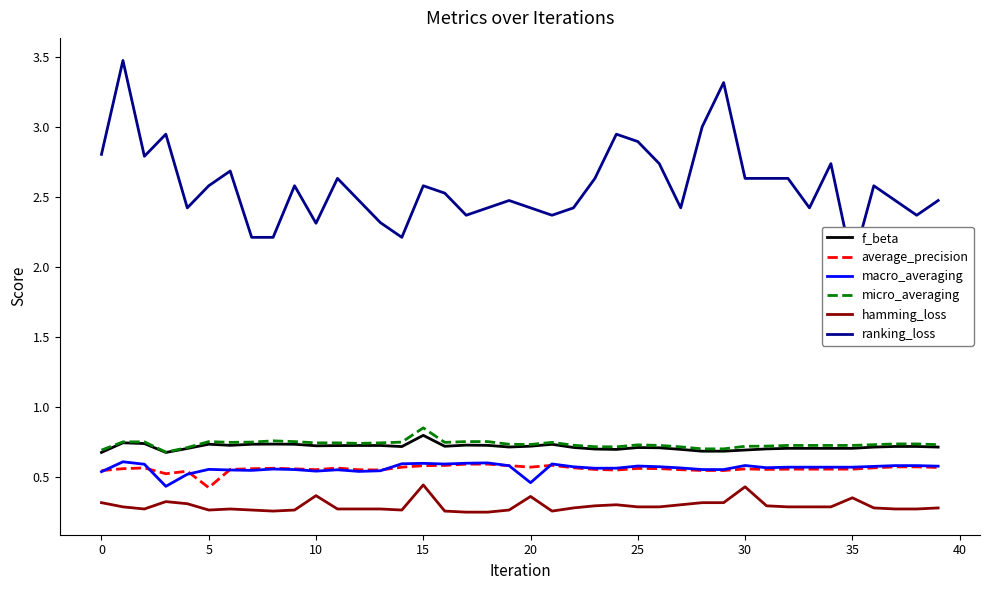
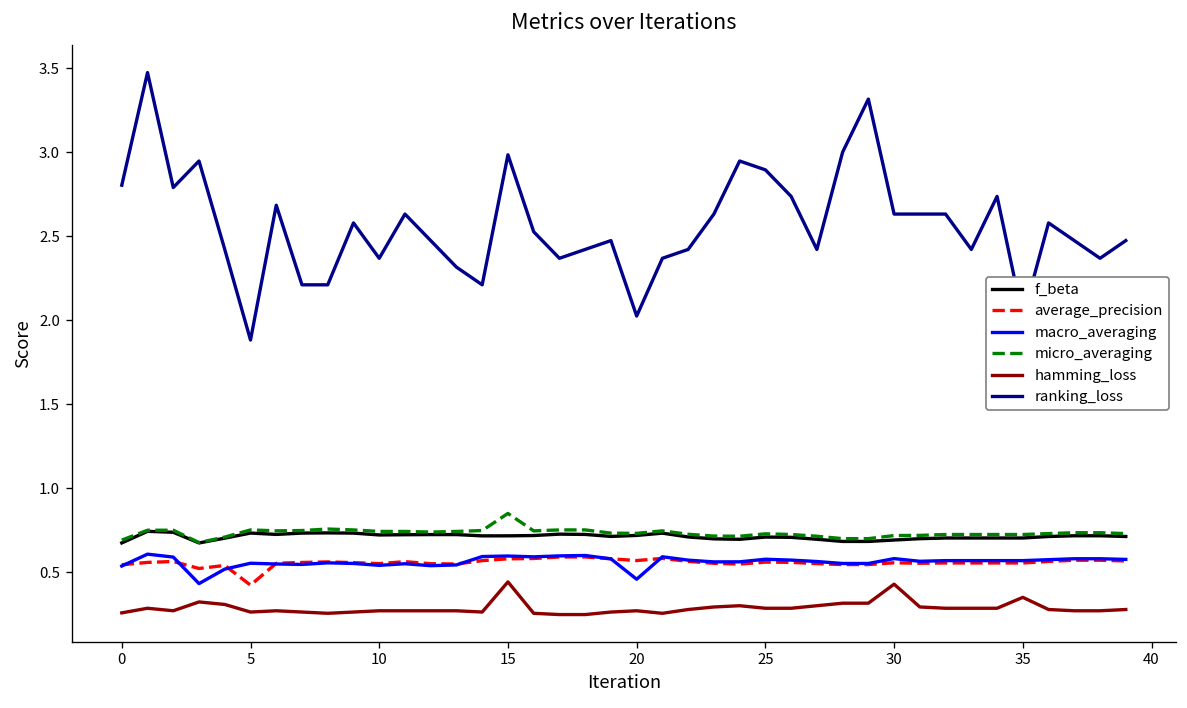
hamming_loss, 0: 0.32 -> 0.26
ranking_loss, 5: 2.58 -> 1.88
hamming_loss, 10: 0.37 -> 0.27
ranking_loss, 10: 2.31 -> 2.37
f_beta, 15: 0.80 -> 0.72
ranking_loss, 15: 2.58 -> 2.98
hamming_loss, 20: 0.36 -> 0.27
ranking_loss, 20: 2.42 -> 2.02
